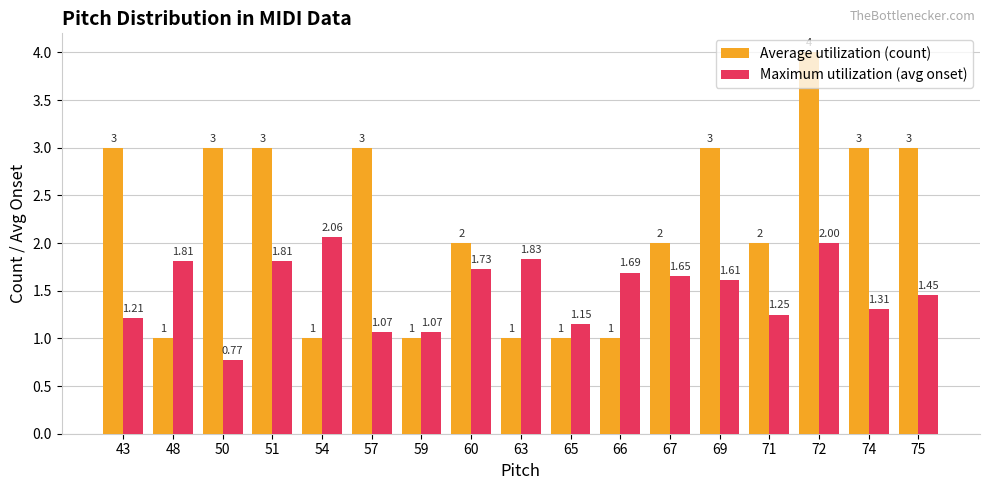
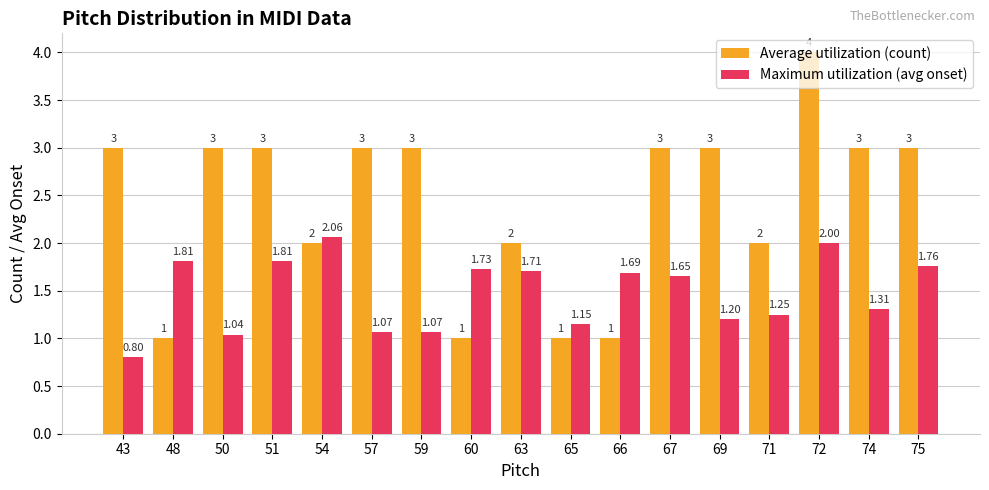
Maximum utilization (avg onset), 43: 1.21 -> 0.80
Maximum utilization (avg onset), 50: 0.77 -> 1.04
Average utilization (count), 54: 1 -> 2
Average utilization (count), 59: 1 -> 3
Average utilization (count), 60: 2 -> 1
Average utilization (count), 63: 1 -> 2
Maximum utilization (avg onset), 63: 1.83 -> 1.71
Average utilization (count), 67: 2 -> 3
Maximum utilization (avg onset), 69: 1.61 -> 1.20
Maximum utilization (avg onset), 75: 1.45 -> 1.76
